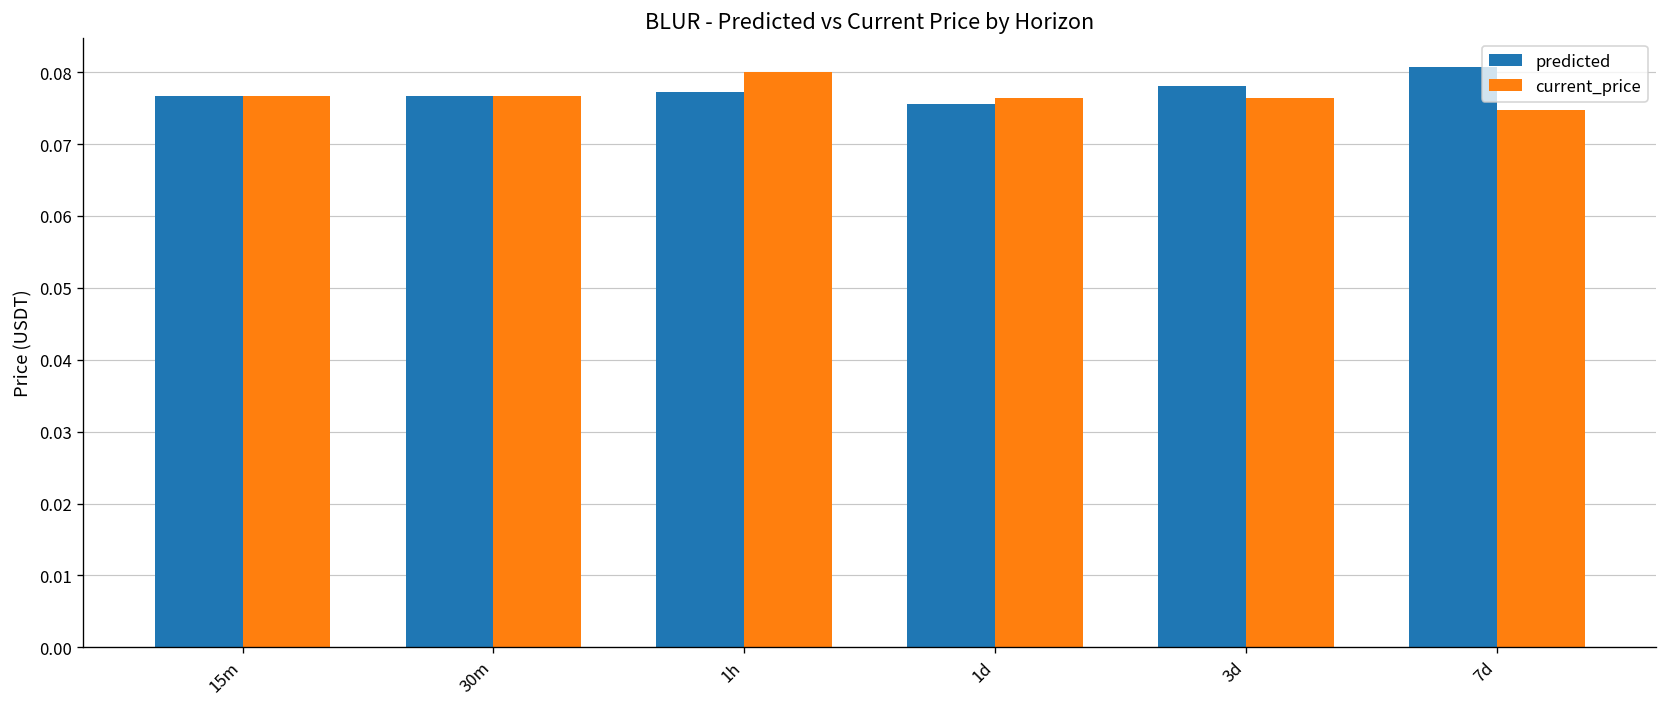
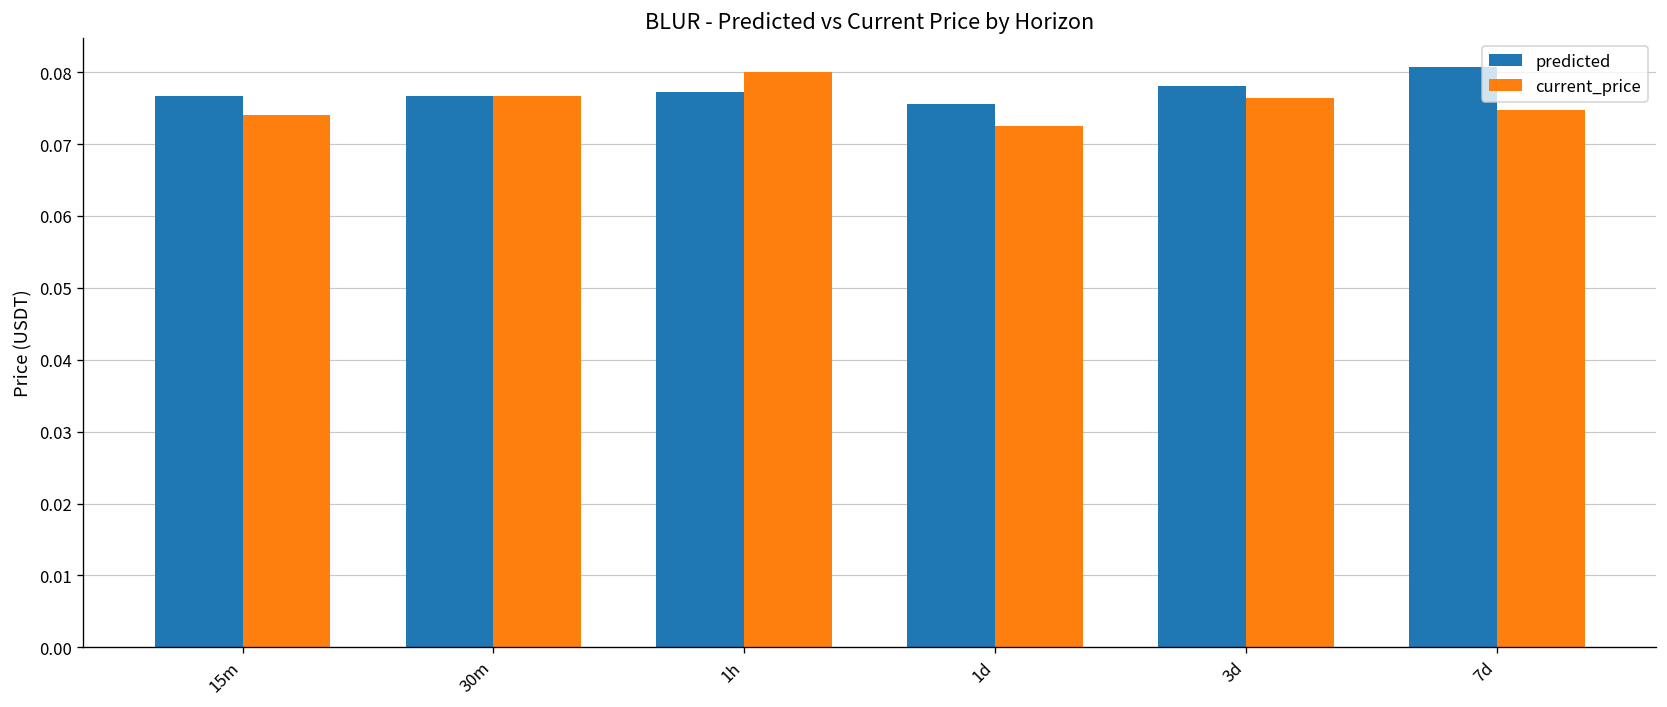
current_price, 15m: 0.077 -> 0.074
current_price, 1d: 0.076 -> 0.073
